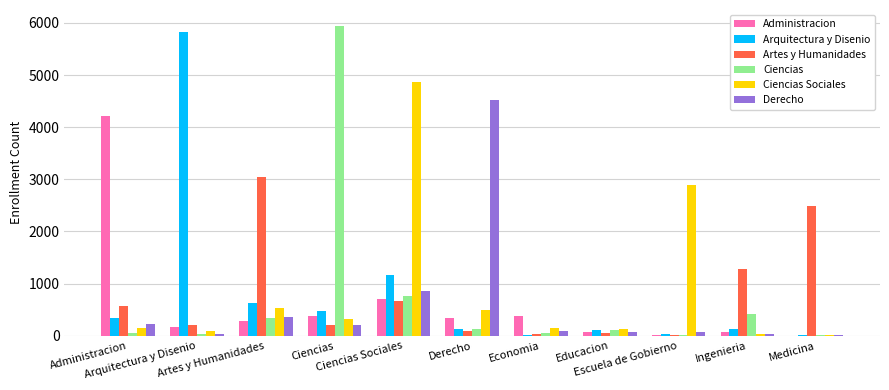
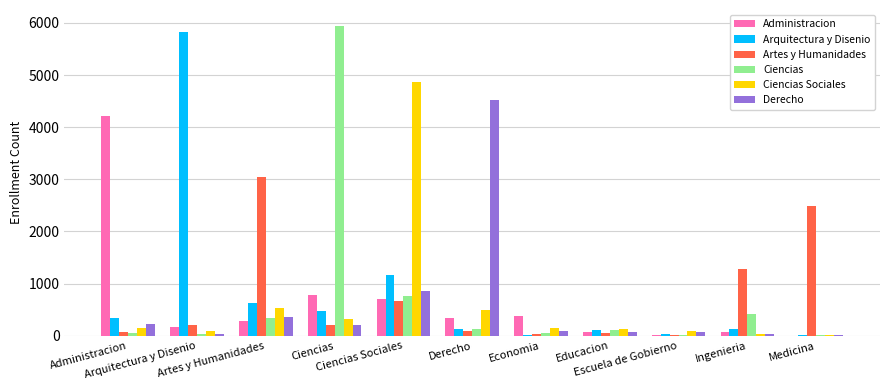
Artes y Humanidades, Administracion: 600 -> 100
Administracion, Ciencias: 400 -> 800
Ciencias Sociales, Escuela de Gobierno: 2900 -> 100
